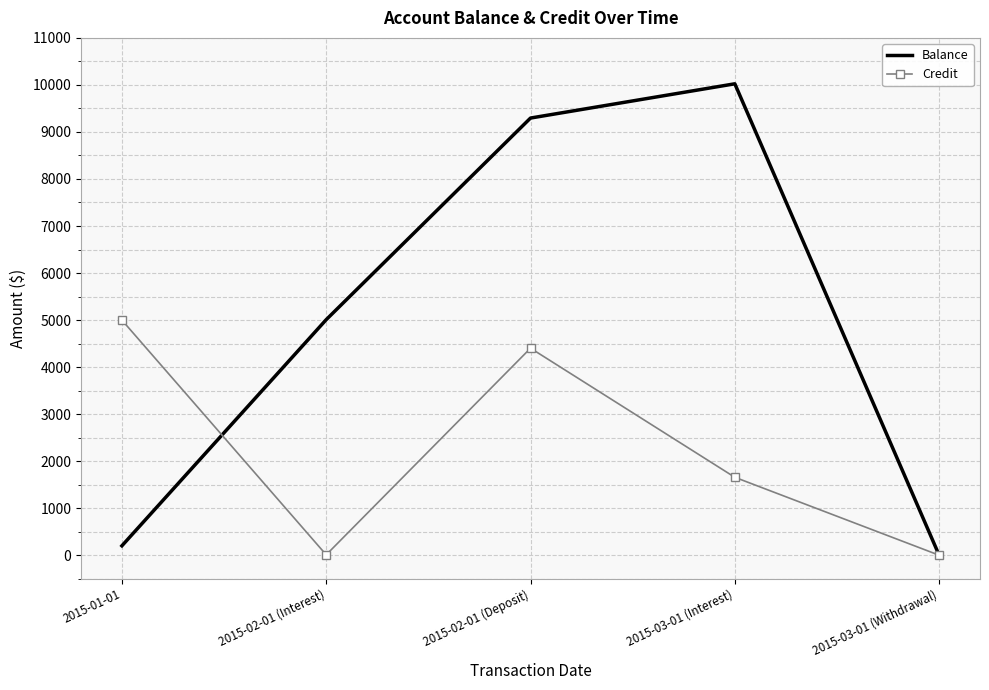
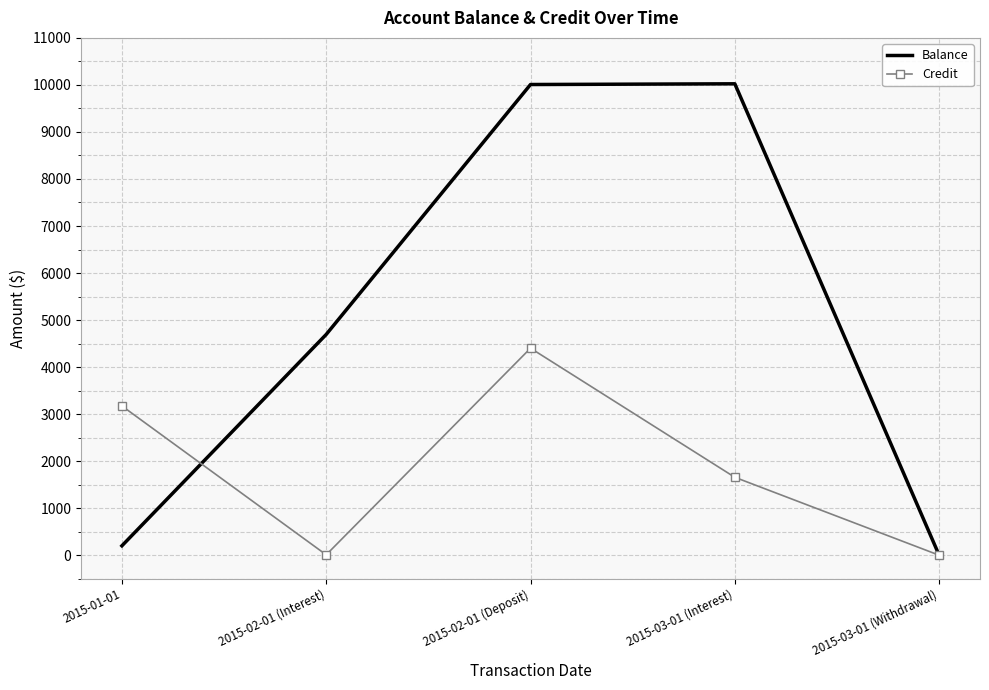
Credit, 2015-01-01: 5000 -> 3200
Balance, 2015-02-01 (Interest): 5000 -> 4700
Balance, 2015-02-01 (Deposit): 9300 -> 10000
